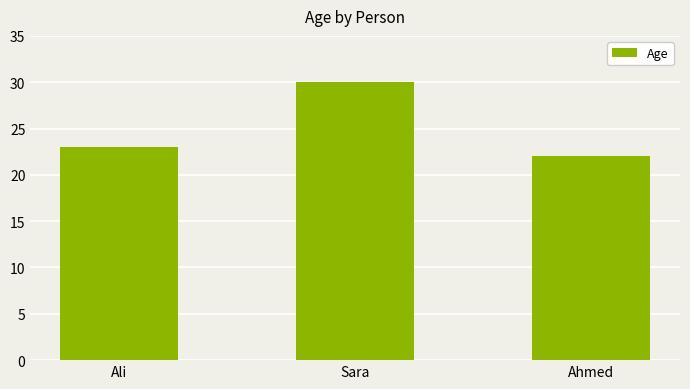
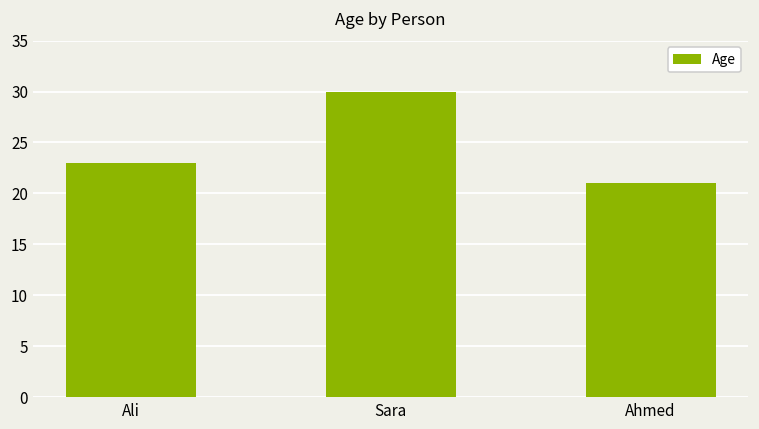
Ahmed: 22 -> 21
